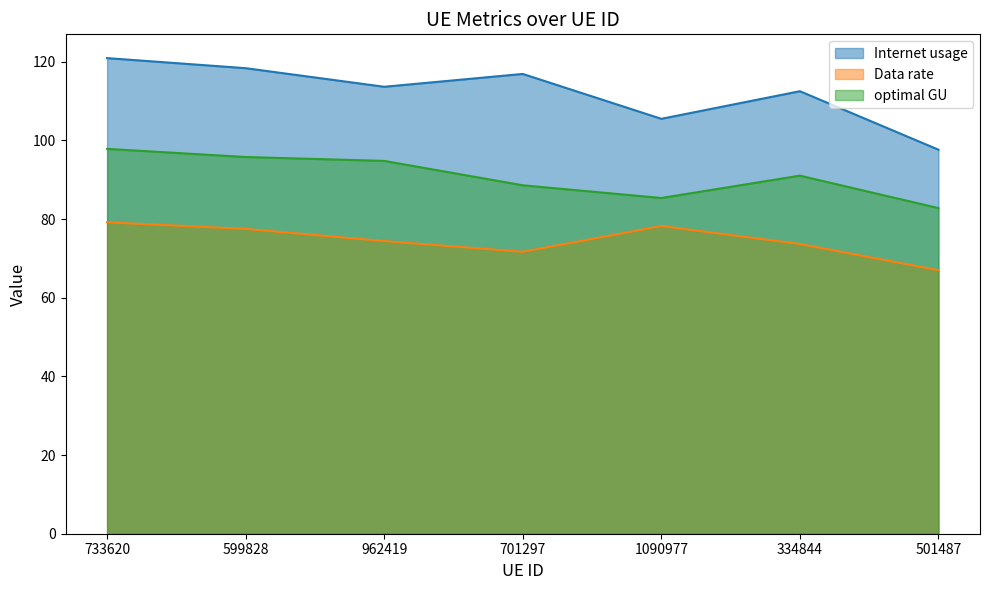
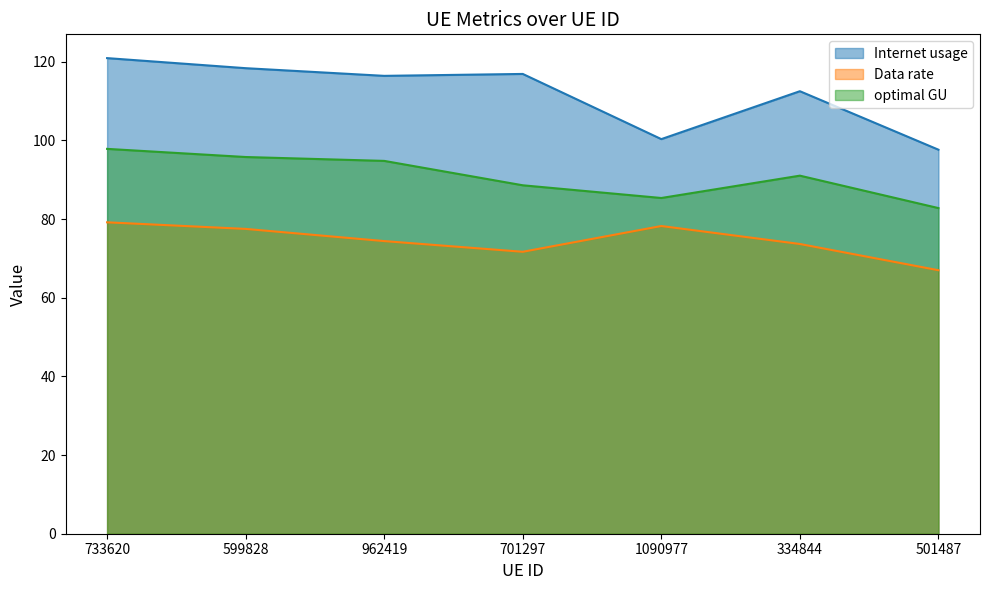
Internet usage, 962419: 114 -> 116
Internet usage, 1090977: 106 -> 100
